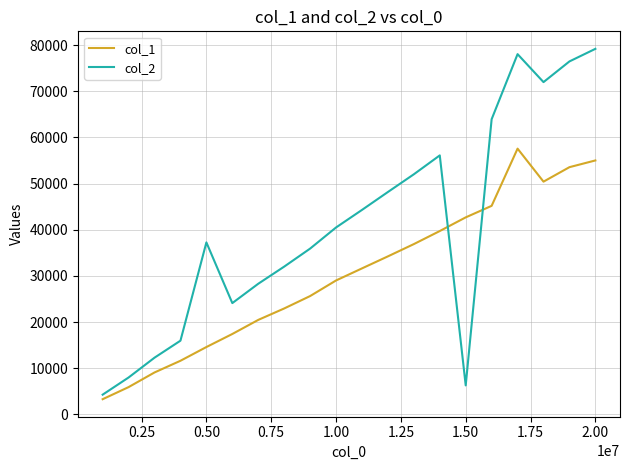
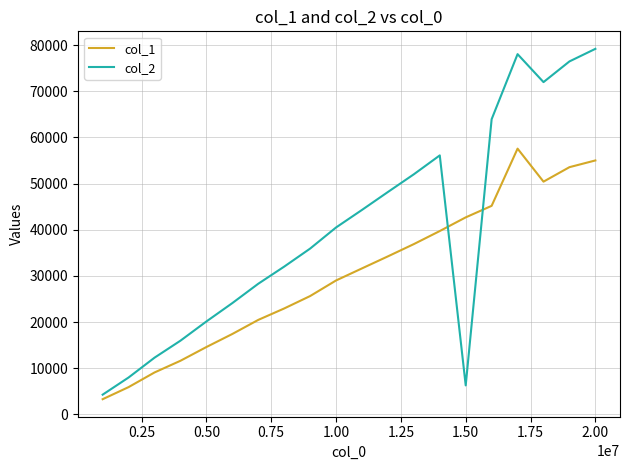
col_2, 0.50: 37000 -> 20000
